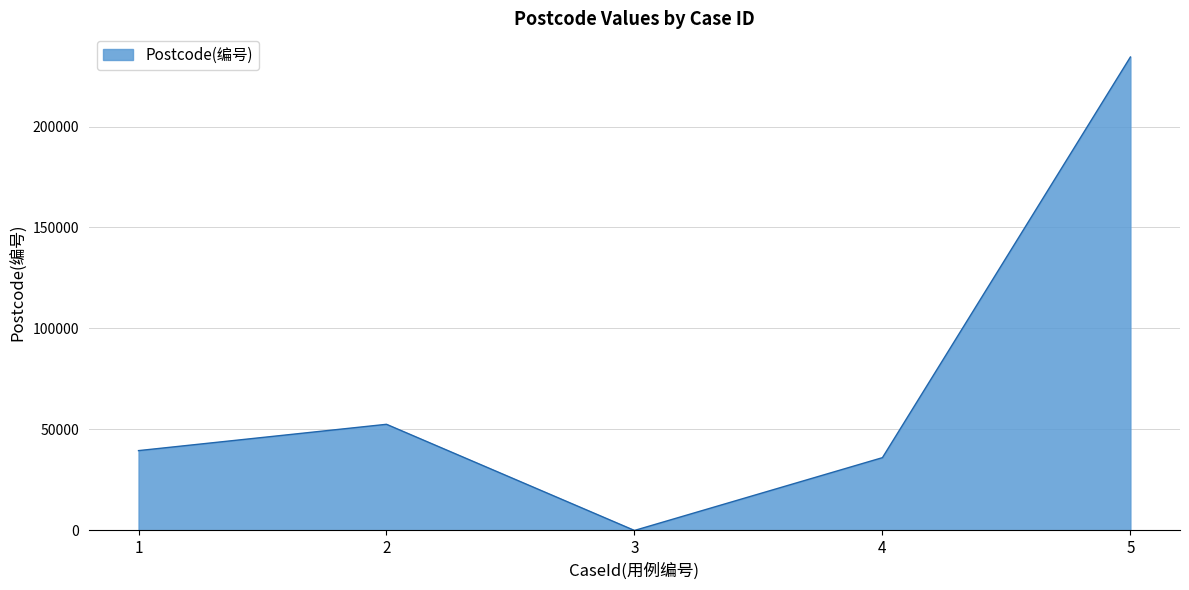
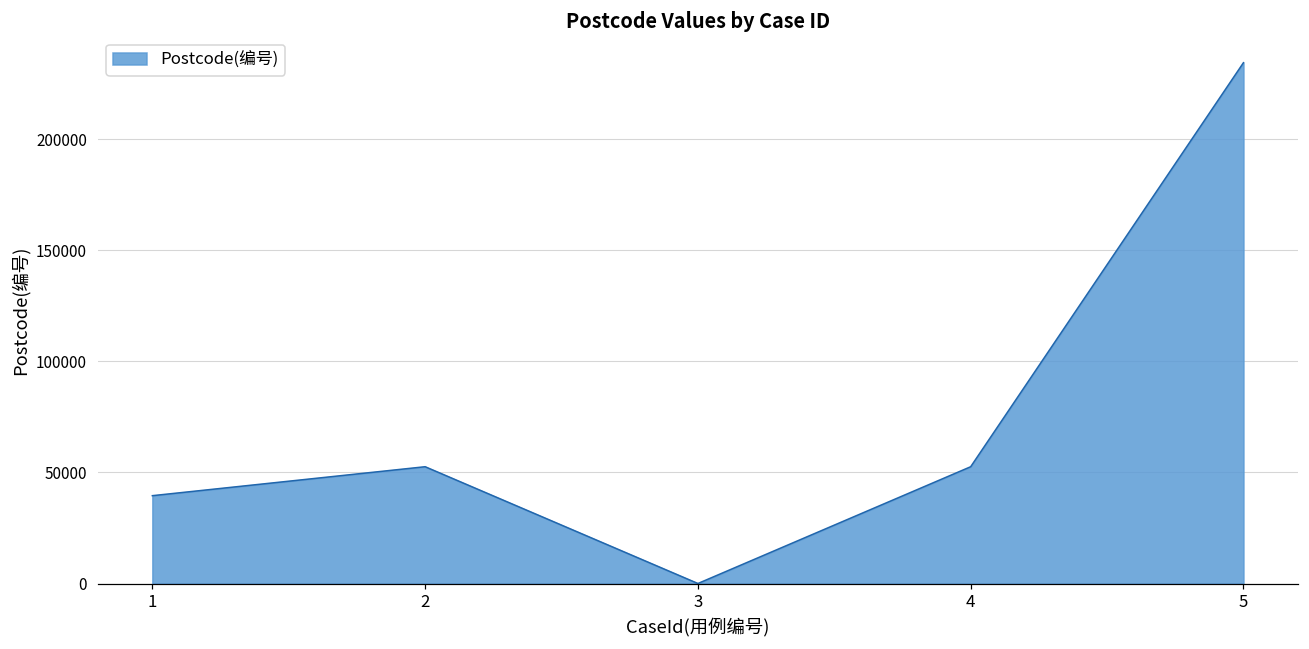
4: 36000 -> 53000
